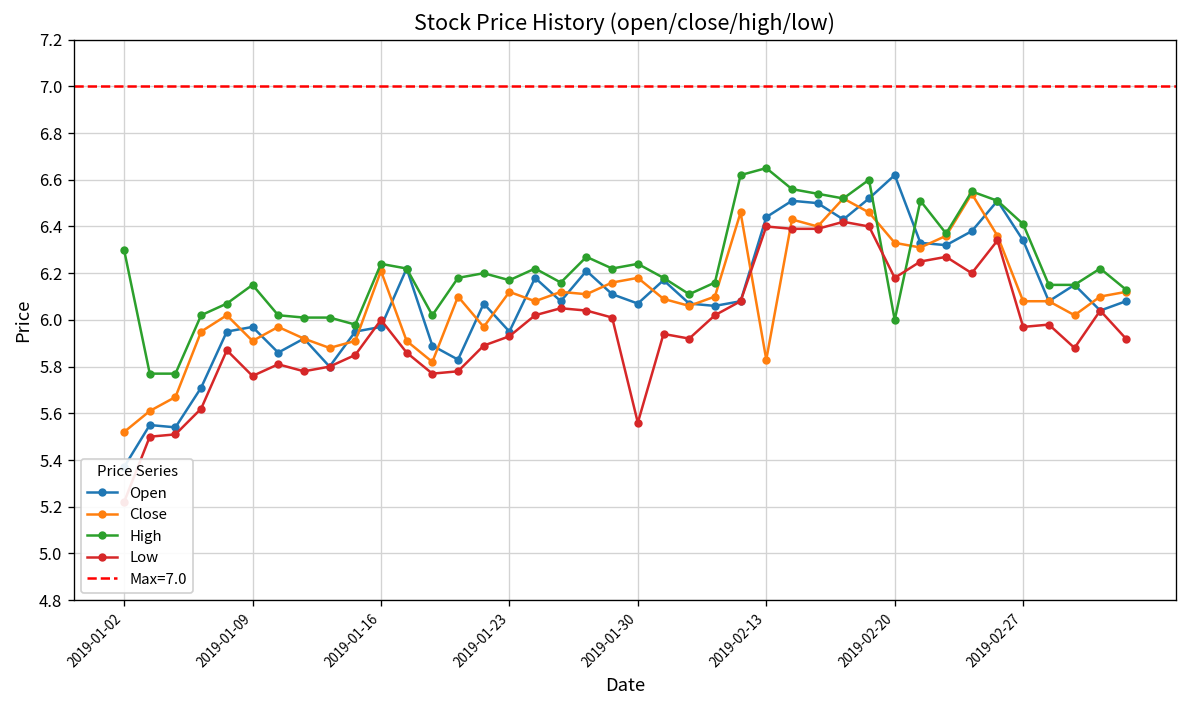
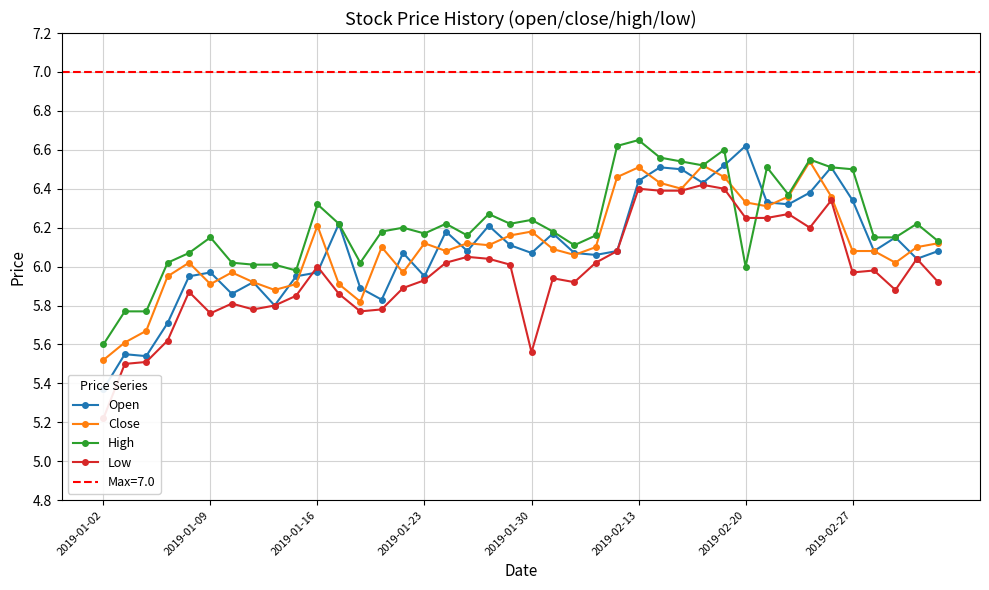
High, 2019-01-02: 6.3 -> 5.6
High, 2019-01-16: 6.24 -> 6.32
Close, 2019-02-13: 5.83 -> 6.51
Low, 2019-02-20: 6.18 -> 6.25
High, 2019-02-27: 6.41 -> 6.50
